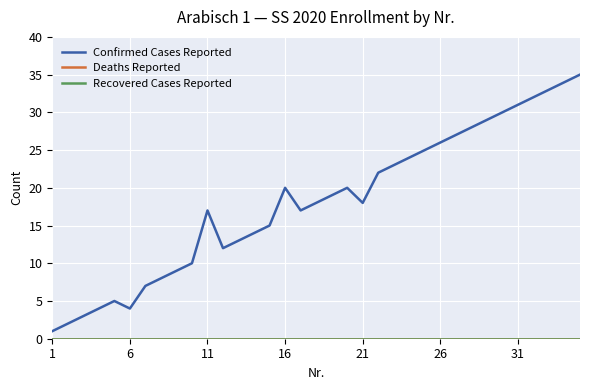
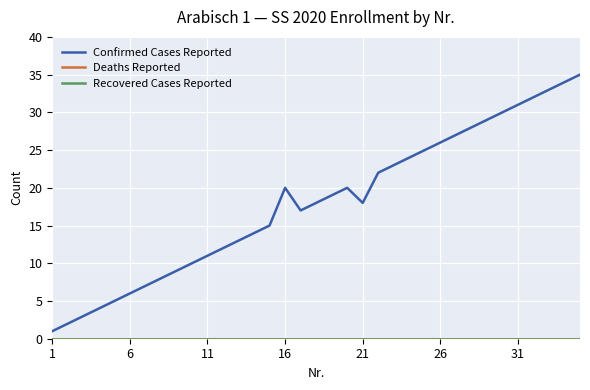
Confirmed Cases Reported, 6: 4 -> 6
Confirmed Cases Reported, 11: 17 -> 11
